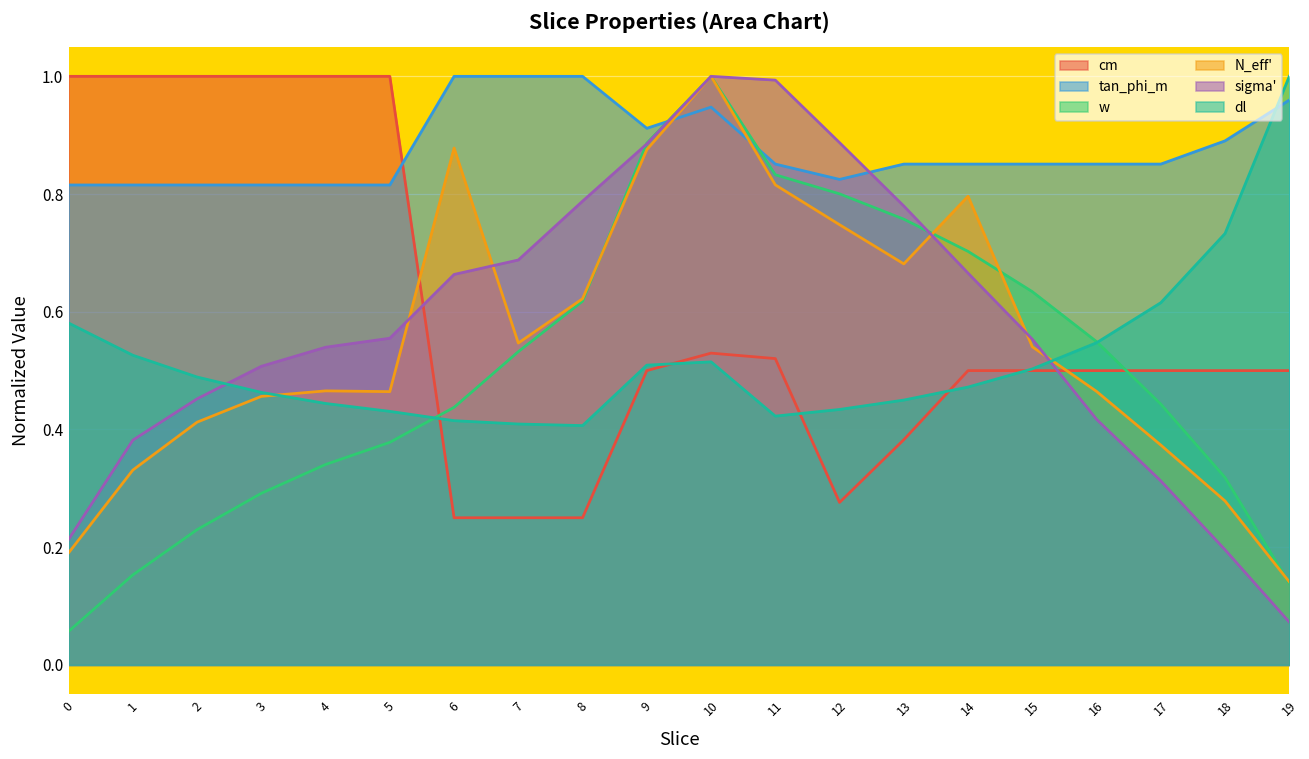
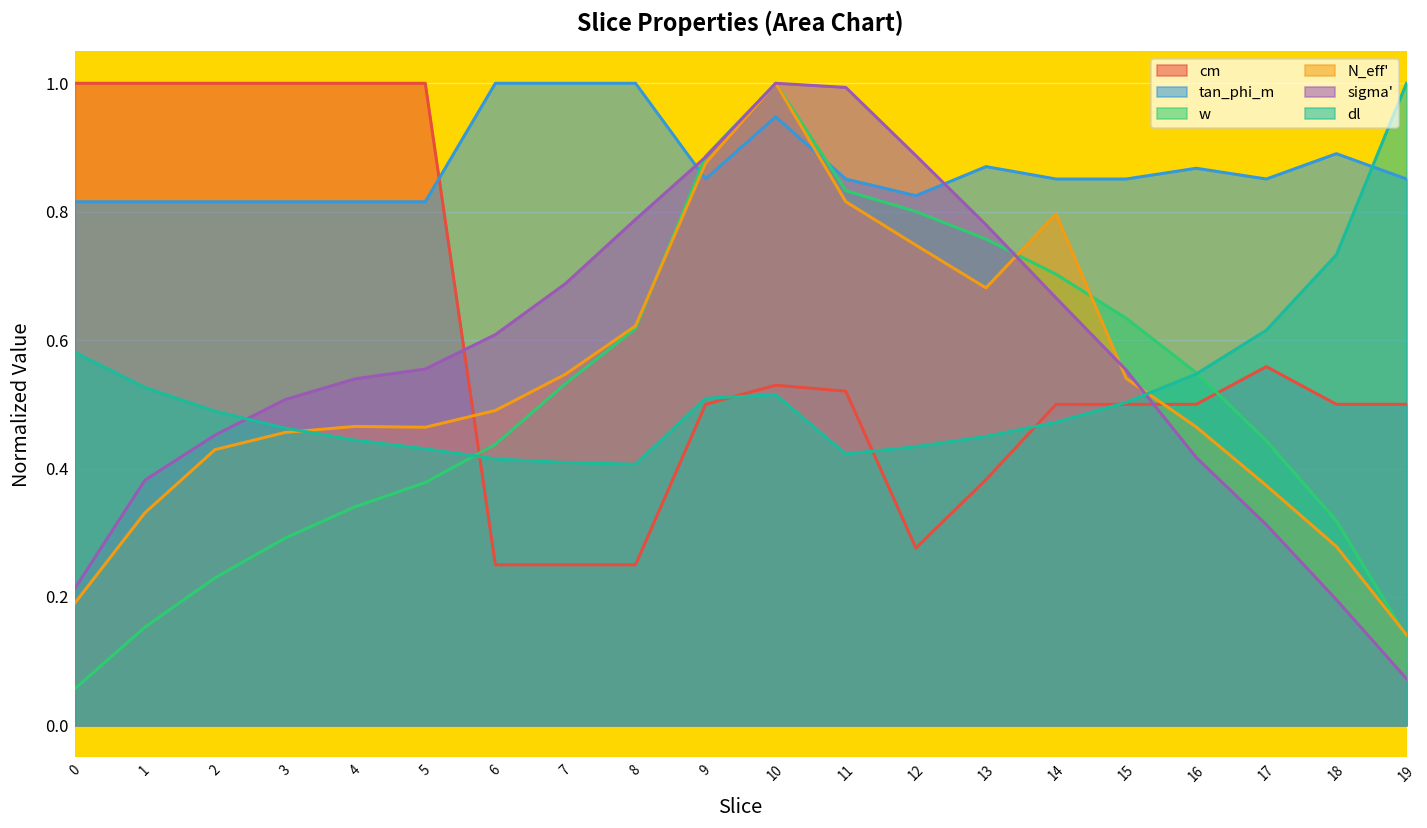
N_eff', 2: 0.41 -> 0.43
N_eff', 6: 0.88 -> 0.49
sigma', 6: 0.66 -> 0.61
tan_phi_m, 9: 0.91 -> 0.85
tan_phi_m, 13: 0.85 -> 0.87
tan_phi_m, 16: 0.85 -> 0.87
cm, 17: 0.50 -> 0.56
tan_phi_m, 19: 0.96 -> 0.85
